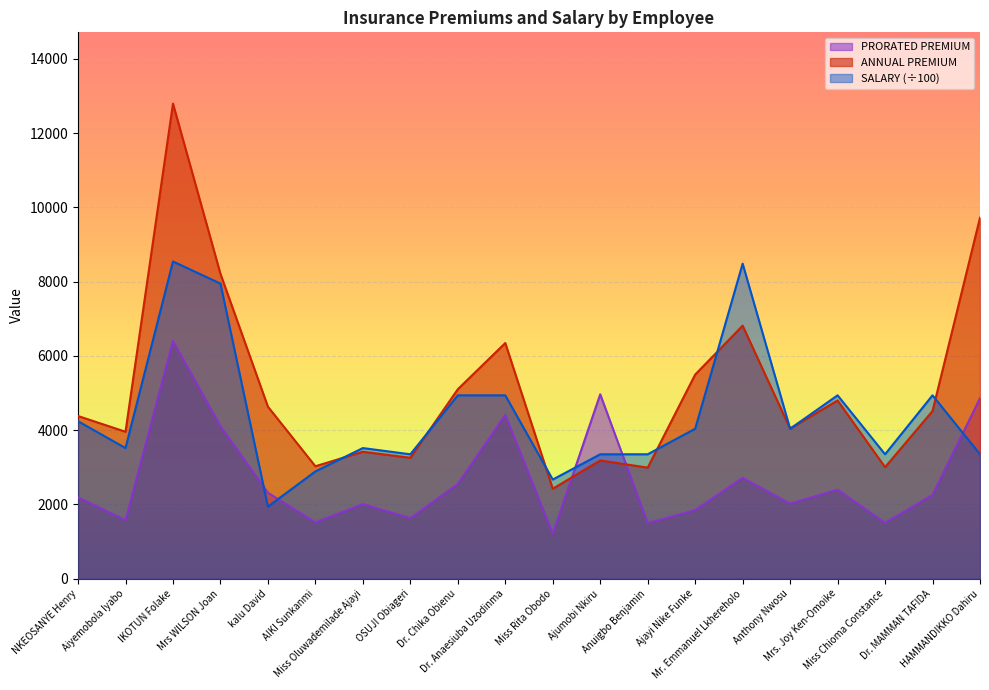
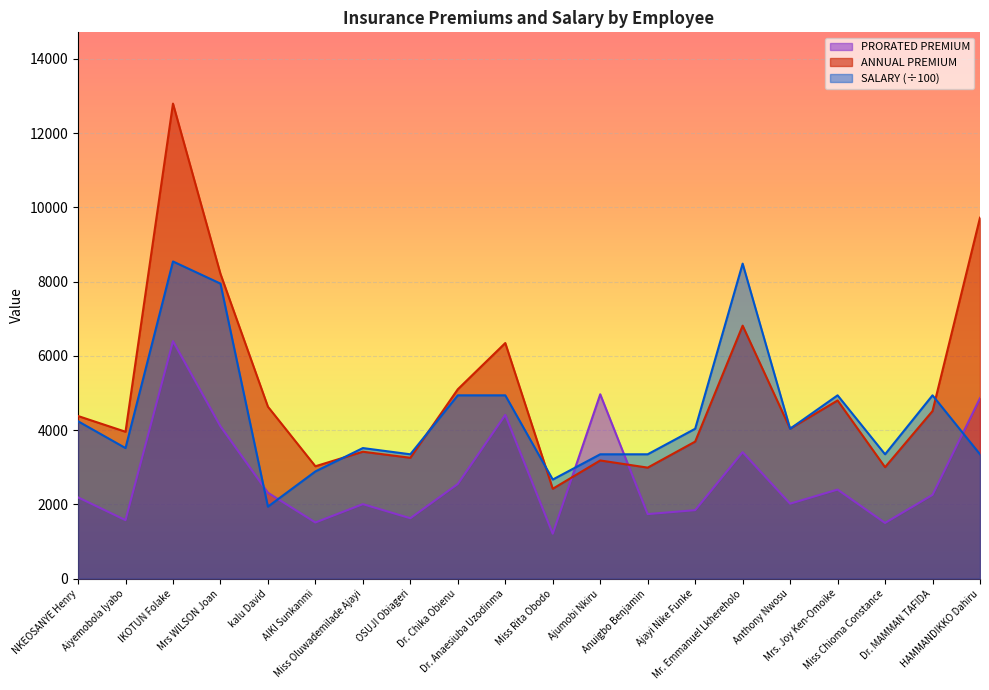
PRORATED PREMIUM, Anuigbo Benjamin: 1500 -> 1700
ANNUAL PREMIUM, Ajayi Nike Funke: 5500 -> 3700
PRORATED PREMIUM, Mr. Emmanuel Lkhereholo: 2700 -> 3400
